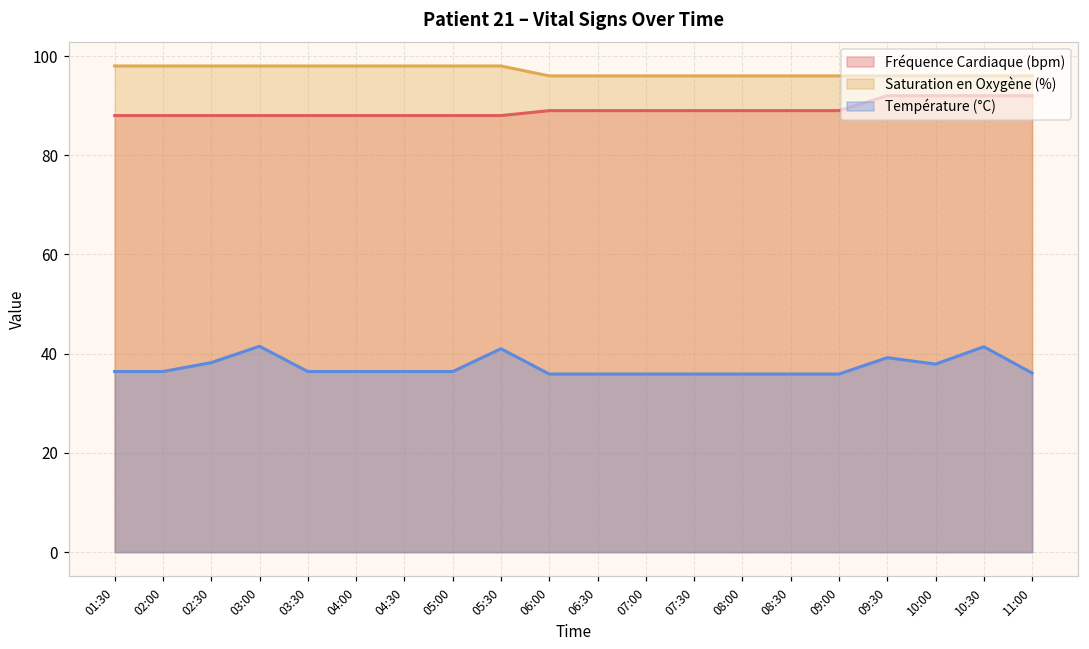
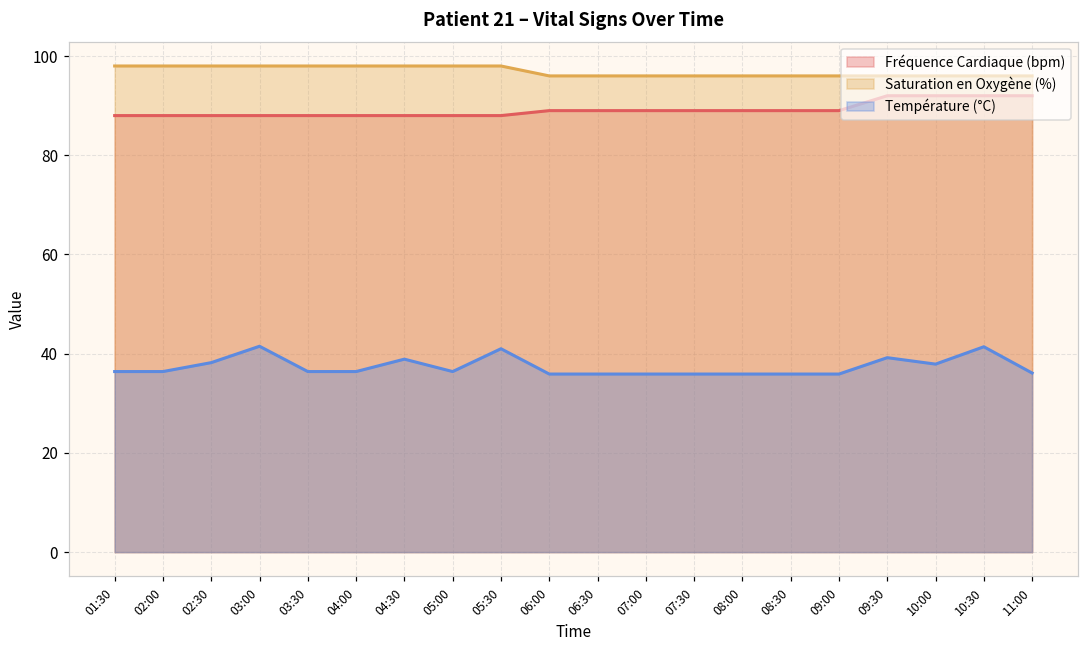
Température (°C), 04:30: 36 -> 39
